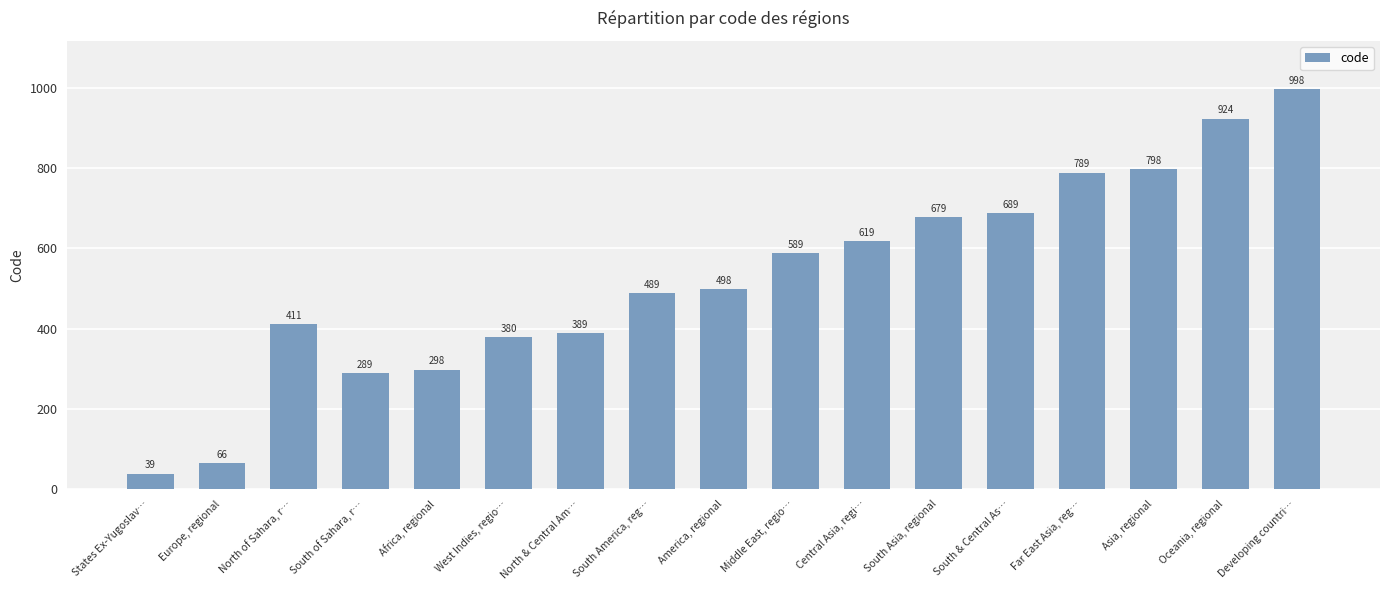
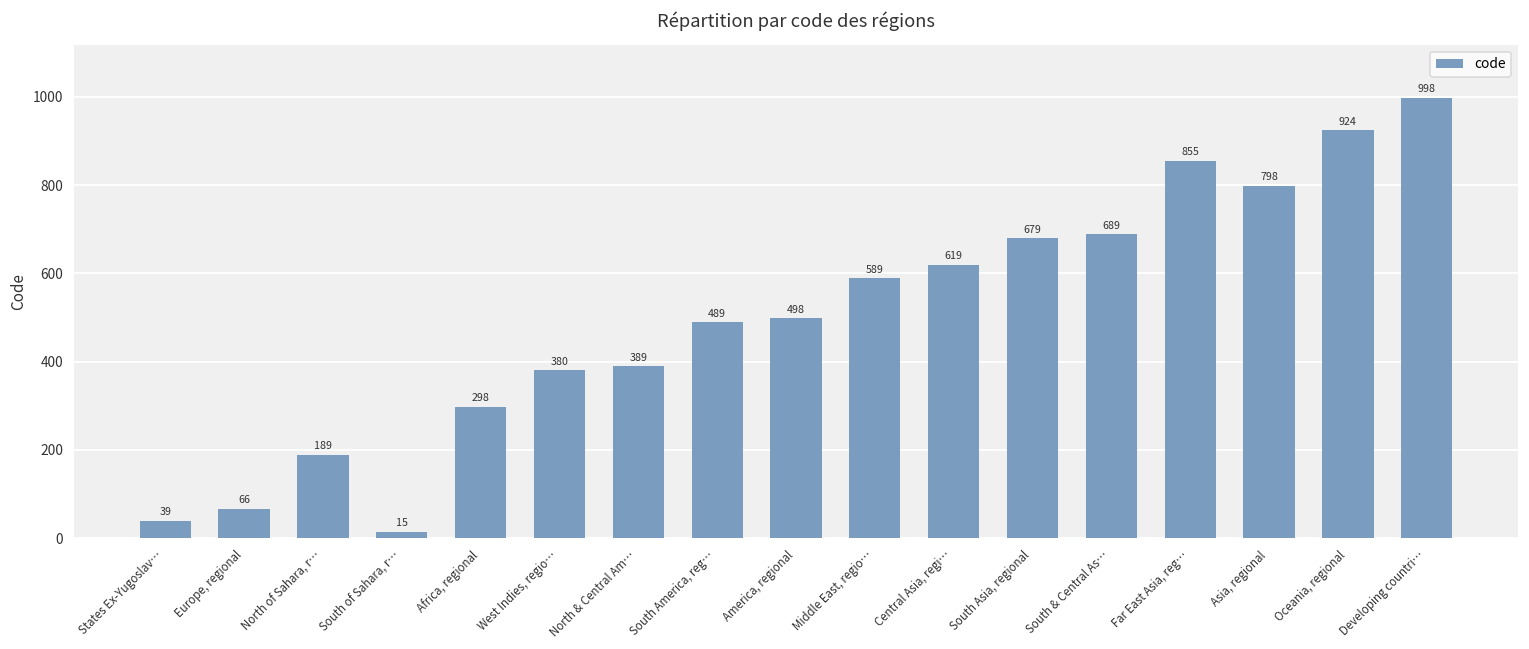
North of Sahara, r…: 411 -> 189
South of Sahara, r…: 289 -> 15
Far East Asia, reg…: 789 -> 855
